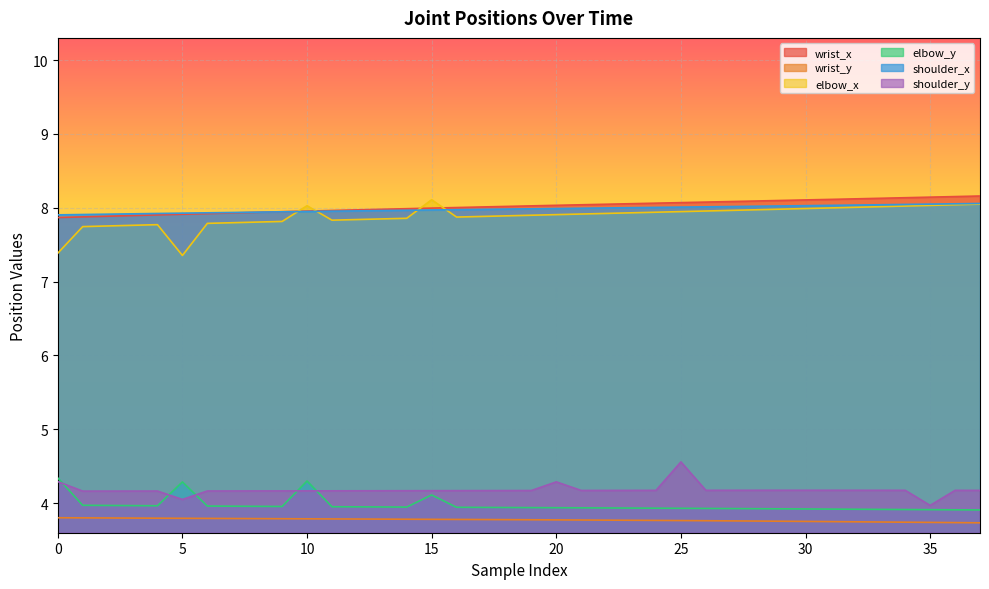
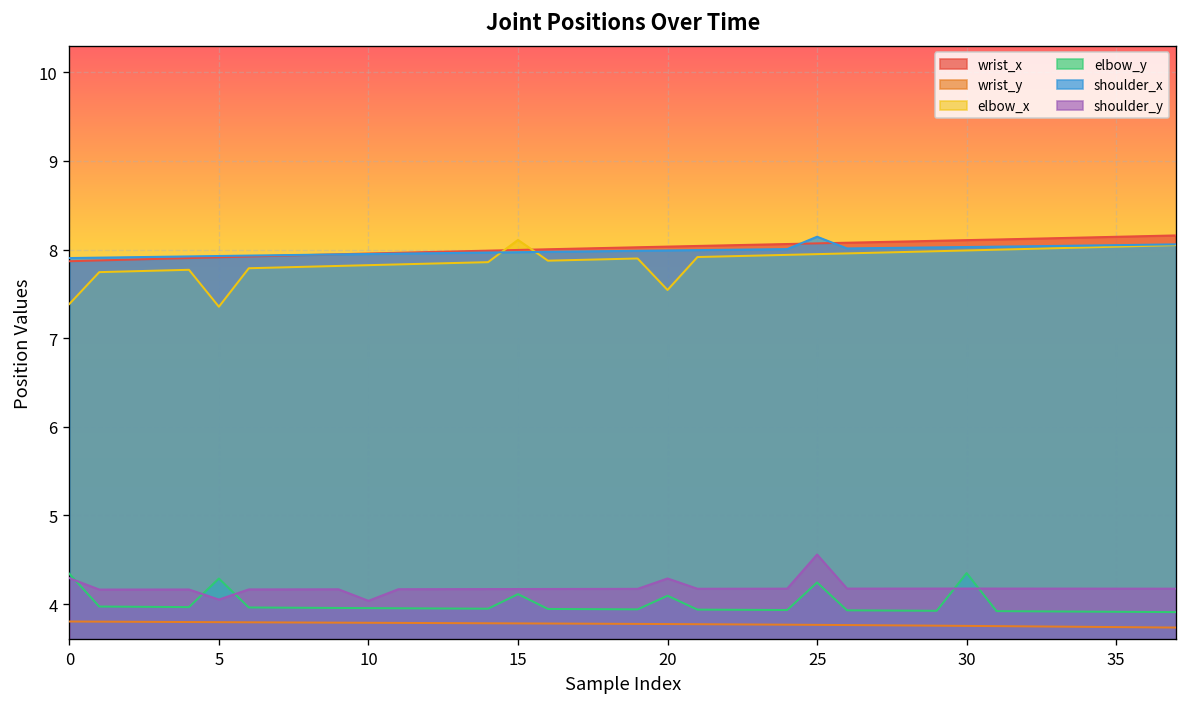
elbow_x, 10: 8.0 -> 7.8
elbow_y, 10: 4.3 -> 4.0
shoulder_y, 10: 4.2 -> 4.0
elbow_x, 20: 7.9 -> 7.5
elbow_y, 20: 3.9 -> 4.1
elbow_y, 25: 3.9 -> 4.2
shoulder_x, 25: 8.0 -> 8.1
elbow_y, 30: 3.9 -> 4.3
shoulder_y, 35: 4.0 -> 4.2
